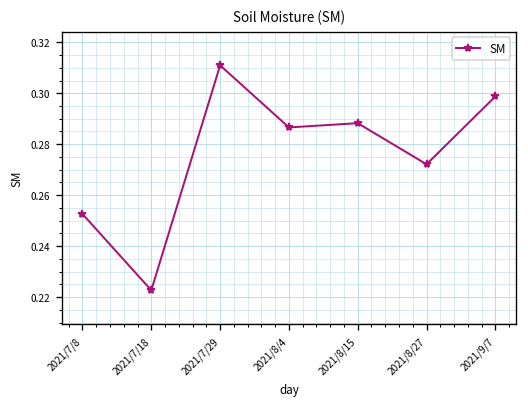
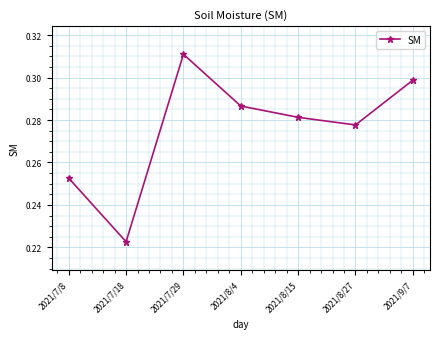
2021/8/15: 0.288 -> 0.281
2021/8/27: 0.272 -> 0.278
